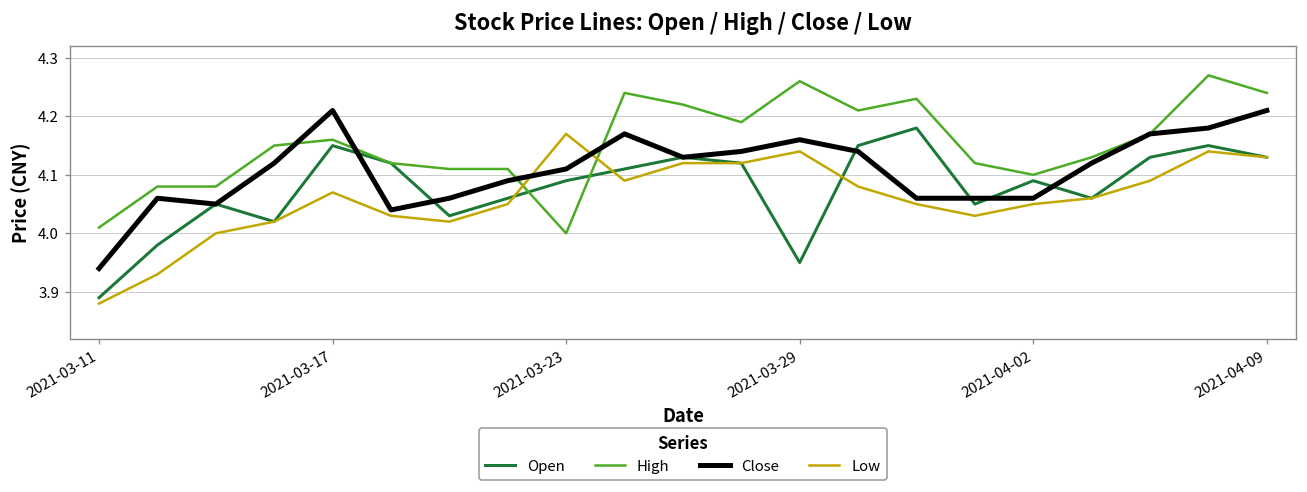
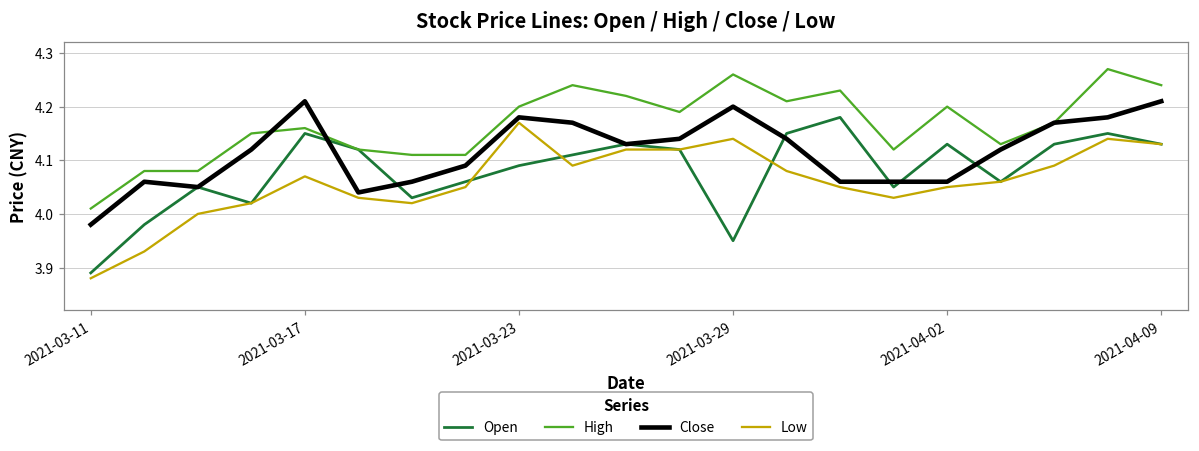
Close, 2021-03-11: 3.94 -> 3.98
High, 2021-03-23: 4.0 -> 4.2
Close, 2021-03-23: 4.11 -> 4.18
Close, 2021-03-29: 4.16 -> 4.20
Open, 2021-04-02: 4.09 -> 4.13
High, 2021-04-02: 4.1 -> 4.2
